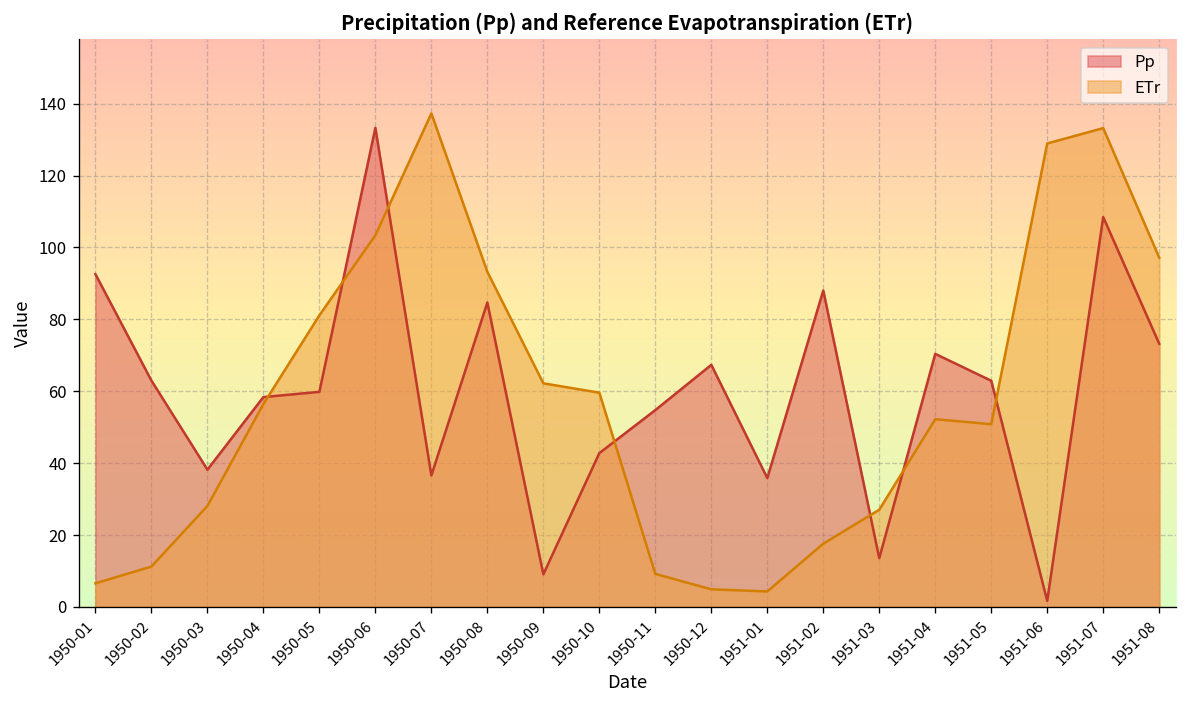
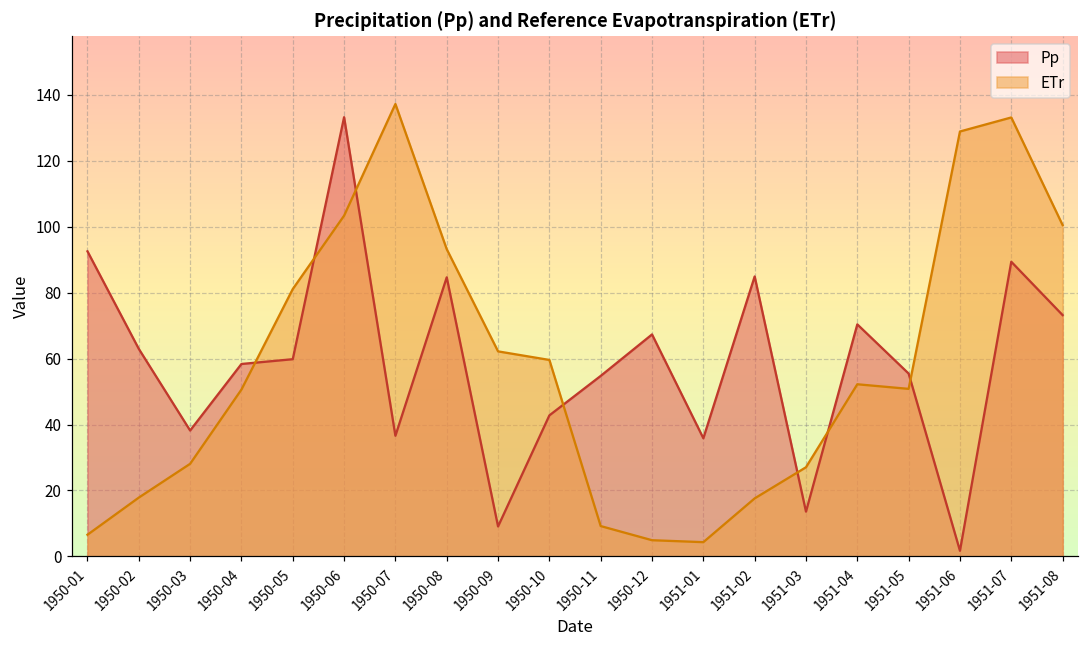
ETr, 1950-02: 11 -> 18
ETr, 1950-04: 56 -> 51
Pp, 1951-02: 88 -> 85
Pp, 1951-05: 63 -> 55
Pp, 1951-07: 108 -> 89
ETr, 1951-08: 97 -> 101
